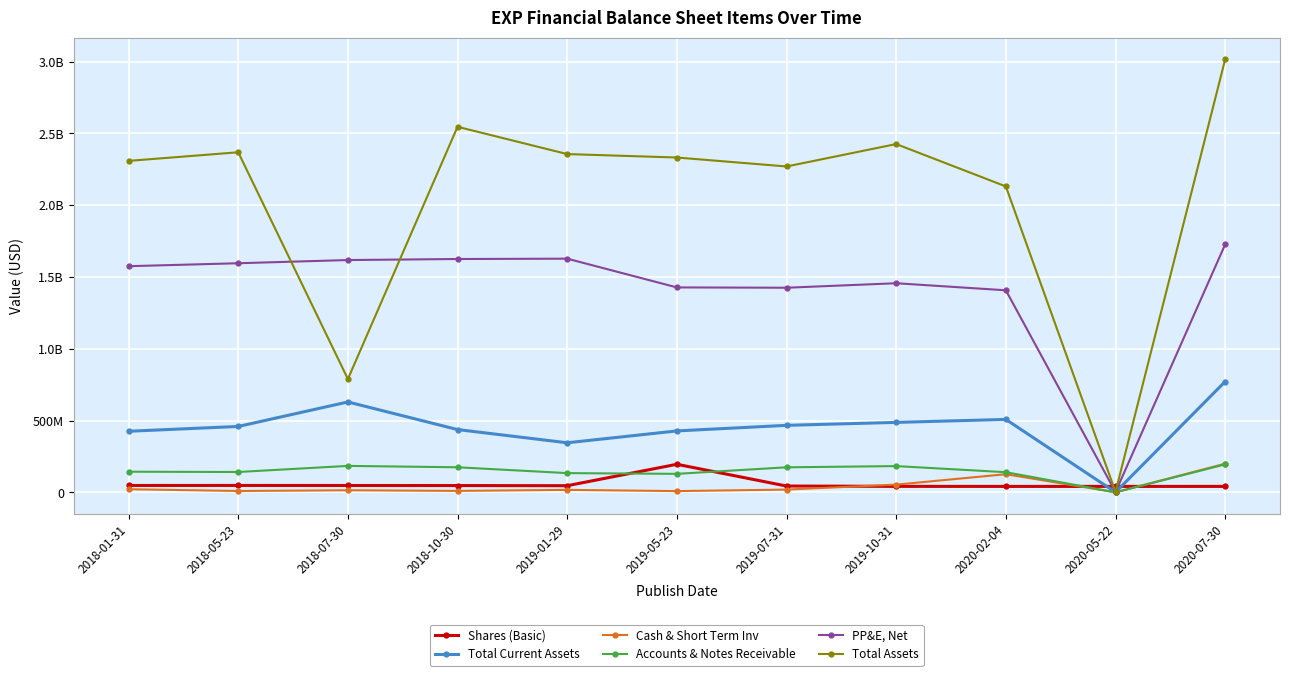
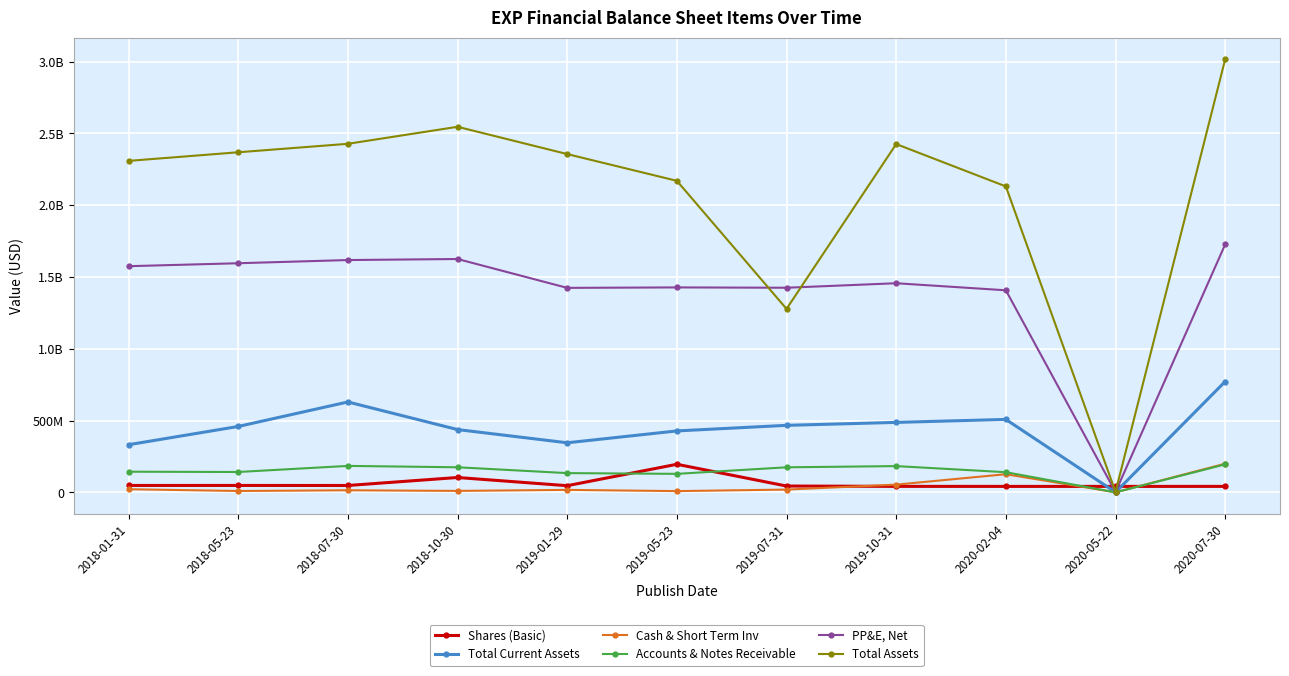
Total Current Assets, 2018-01-31: 430000000 -> 330000000
Total Assets, 2018-07-30: 790000000 -> 2430000000
Shares (Basic), 2018-10-30: 50000000 -> 100000000
PP&E, Net, 2019-01-29: 1630000000 -> 1420000000
Total Assets, 2019-05-23: 2330000000 -> 2170000000
Total Assets, 2019-07-31: 2270000000 -> 1280000000
